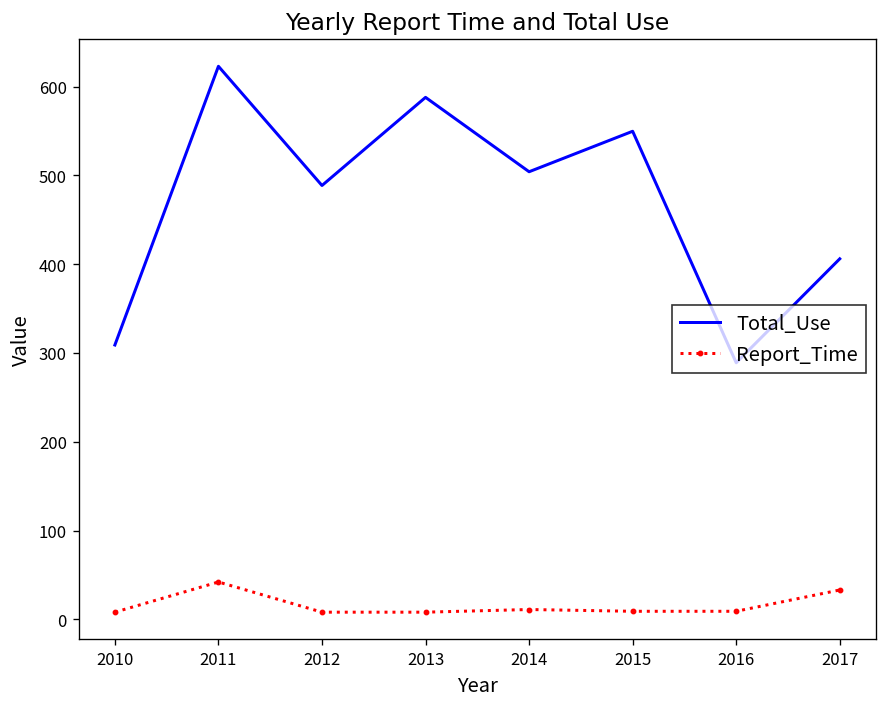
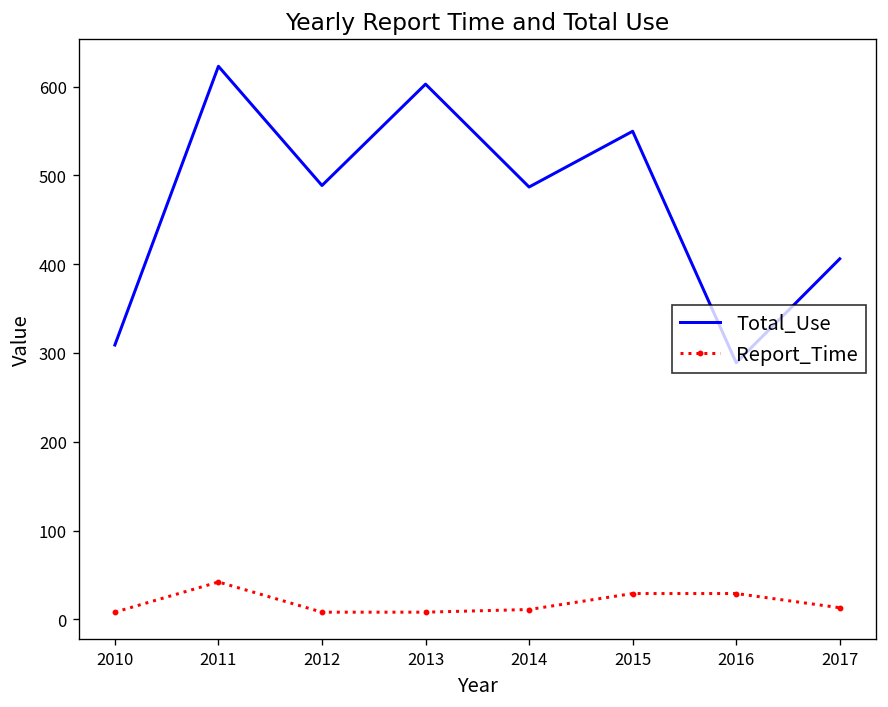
Total_Use, 2013: 590 -> 600
Total_Use, 2014: 500 -> 490
Report_Time, 2015: 10 -> 30
Report_Time, 2016: 10 -> 30
Report_Time, 2017: 30 -> 10
